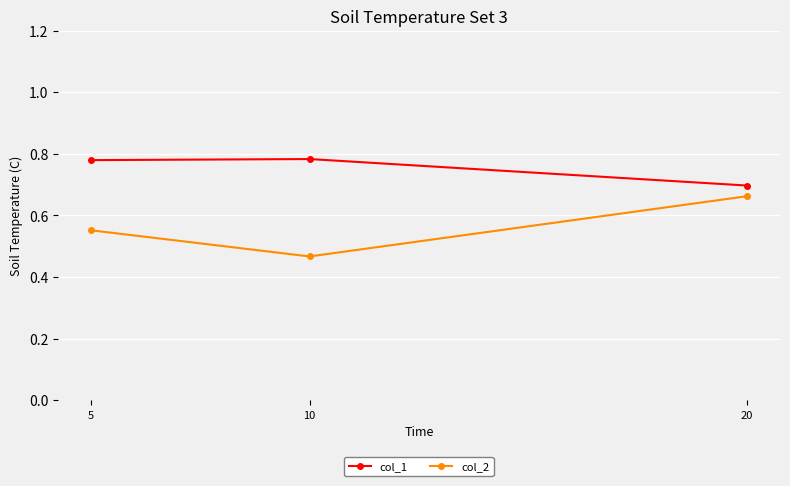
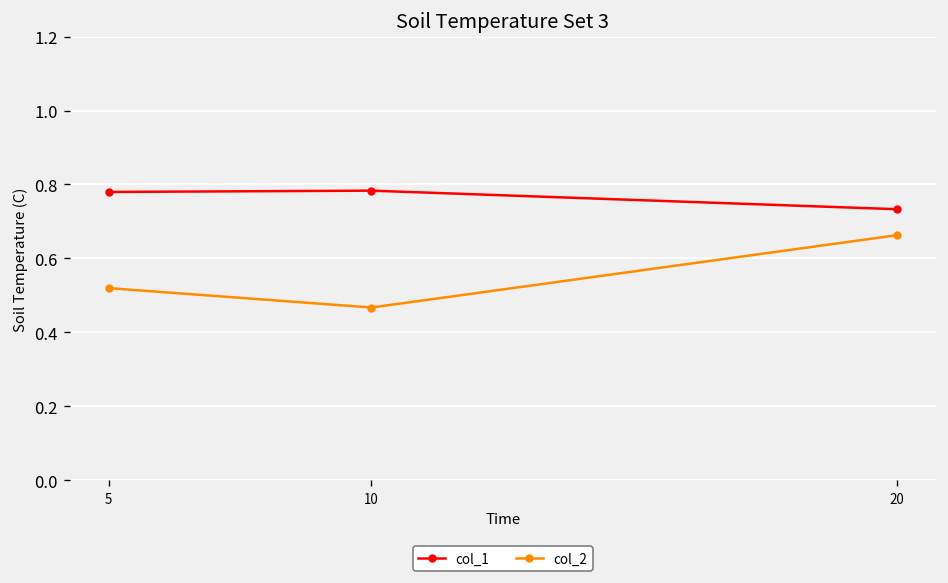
col_2, 5: 0.55 -> 0.52
col_1, 20: 0.70 -> 0.73
